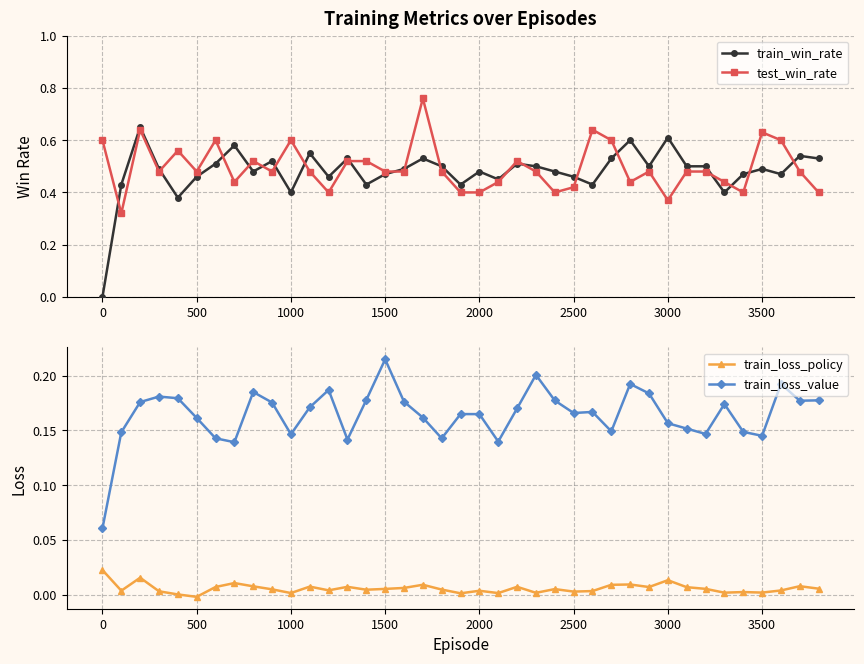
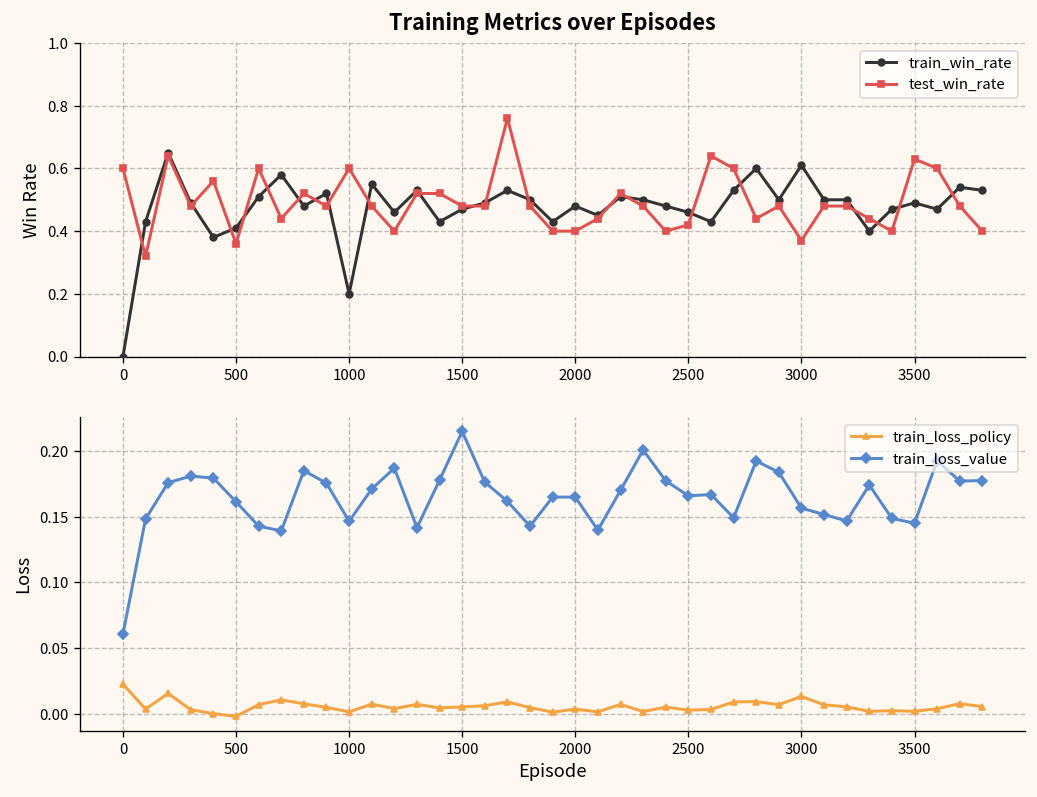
Training Metrics over Episodes, train_win_rate, 500: 0.46 -> 0.41
Training Metrics over Episodes, test_win_rate, 500: 0.48 -> 0.36
Training Metrics over Episodes, train_win_rate, 1000: 0.4 -> 0.2
